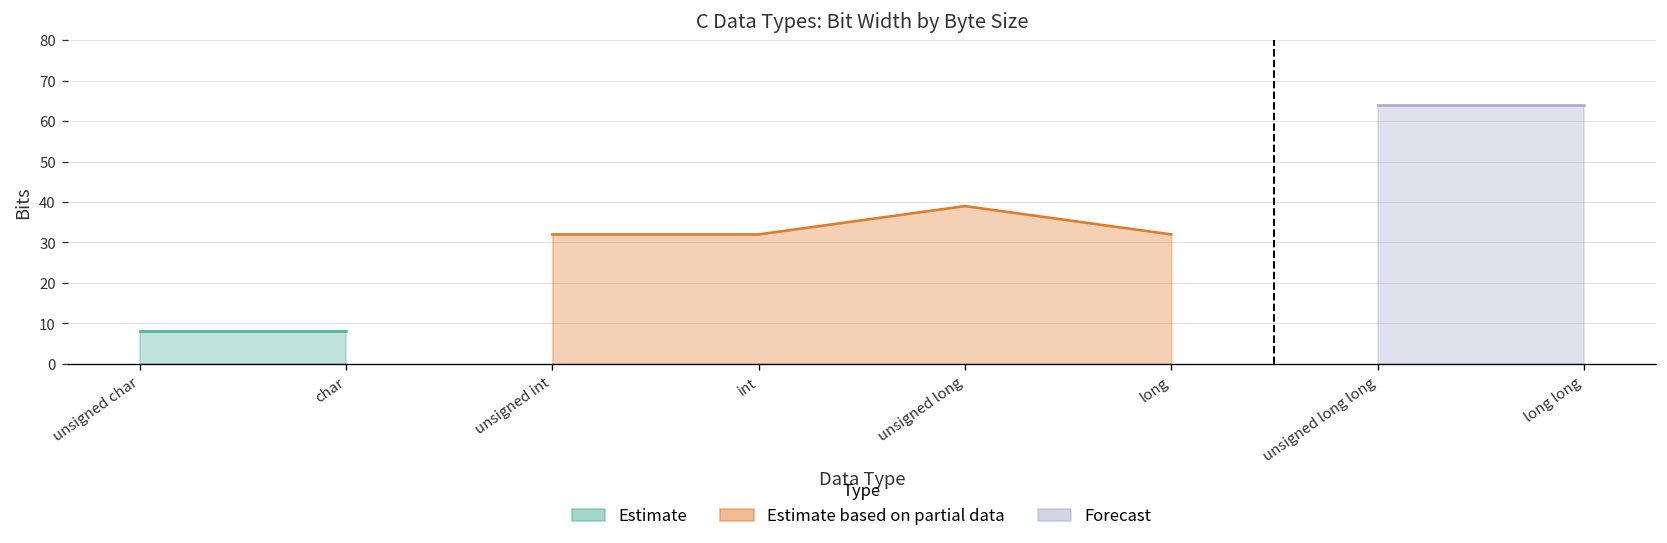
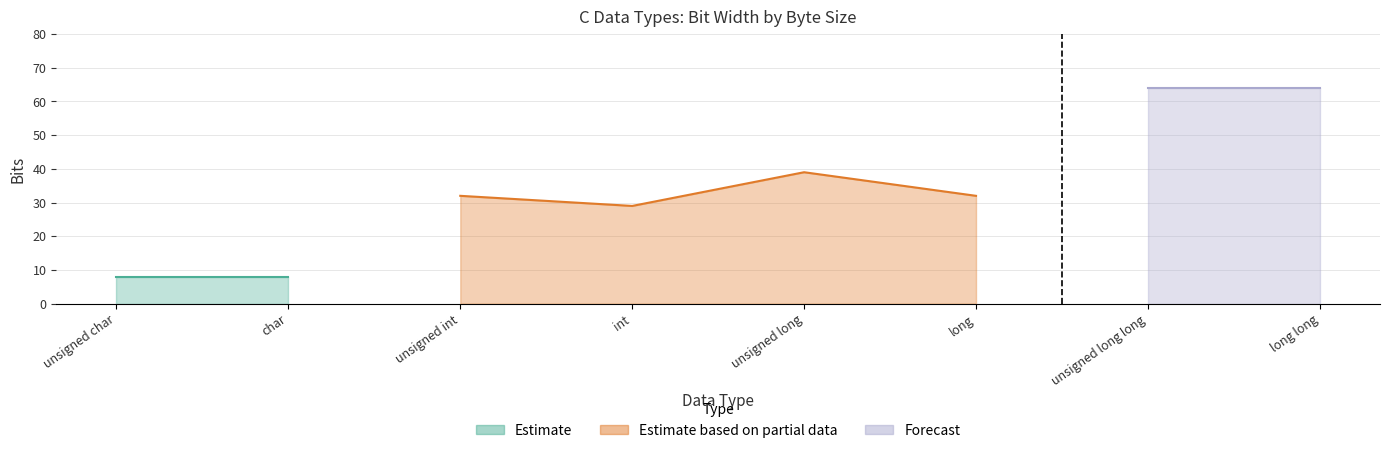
Estimate based on partial data, int: 32 -> 29
